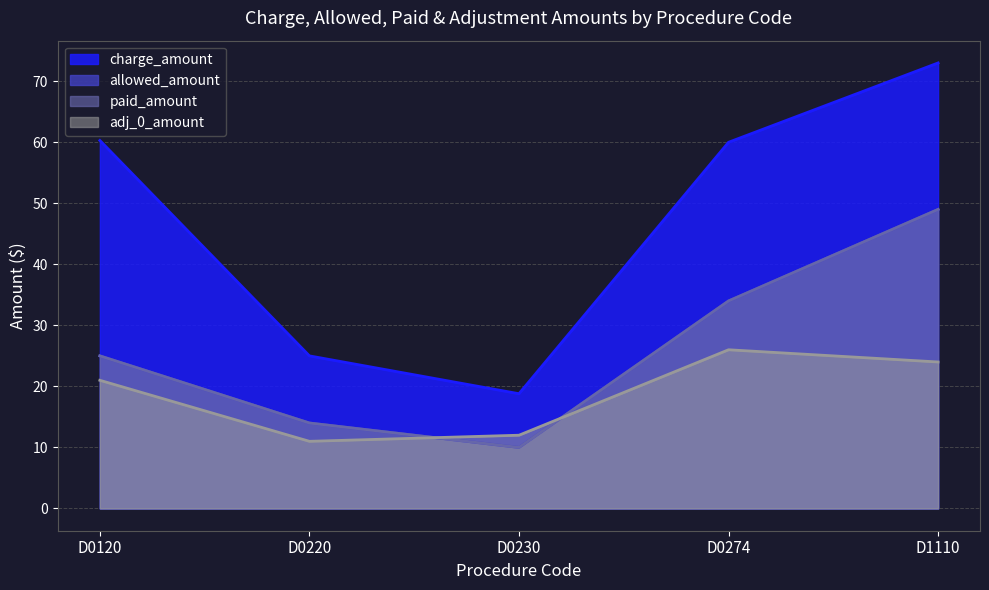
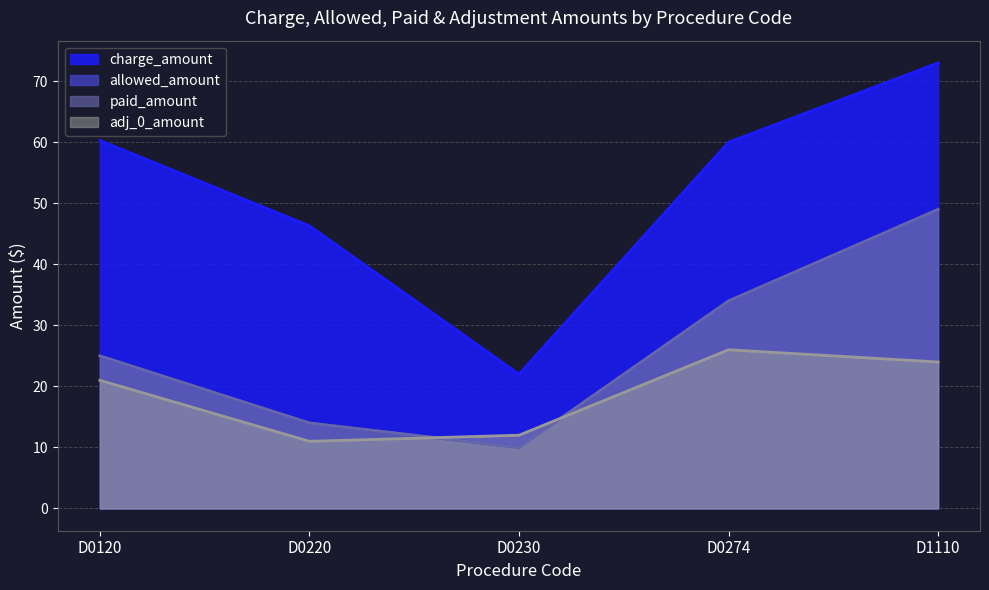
charge_amount, D0220: 25 -> 46
charge_amount, D0230: 19 -> 22
